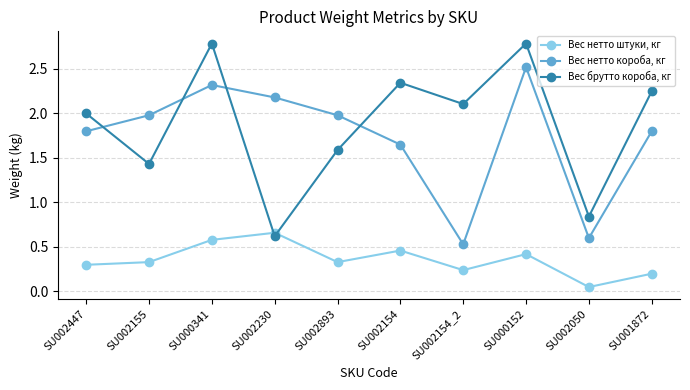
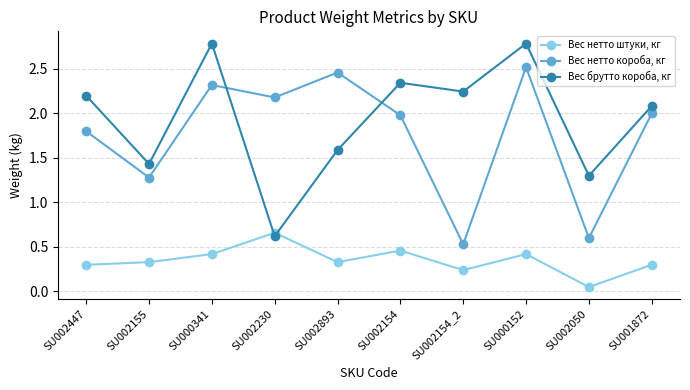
Вес брутто короба, кг, SU002447: 2.0 -> 2.2
Вес нетто короба, кг, SU002155: 2.0 -> 1.3
Вес нетто штуки, кг, SU000341: 0.6 -> 0.4
Вес нетто короба, кг, SU002893: 2.0 -> 2.5
Вес нетто короба, кг, SU002154: 1.7 -> 2.0
Вес брутто короба, кг, SU002154_2: 2.1 -> 2.2
Вес брутто короба, кг, SU002050: 0.8 -> 1.3
Вес нетто штуки, кг, SU001872: 0.2 -> 0.3
Вес нетто короба, кг, SU001872: 1.8 -> 2.0
Вес брутто короба, кг, SU001872: 2.2 -> 2.1
